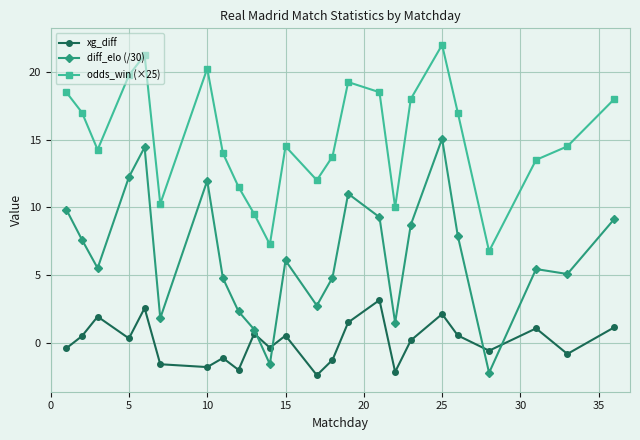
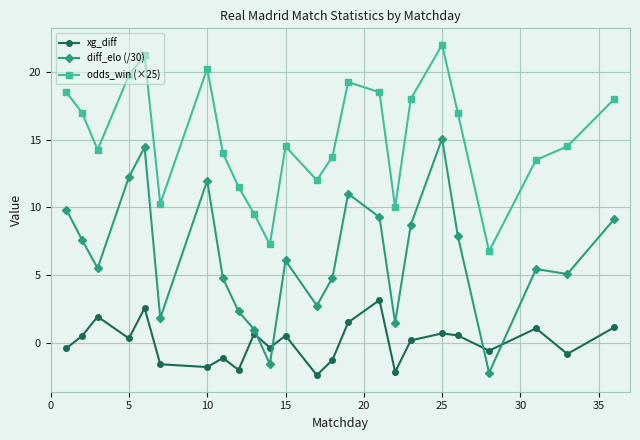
xg_diff, 25: 2.1 -> 0.7
